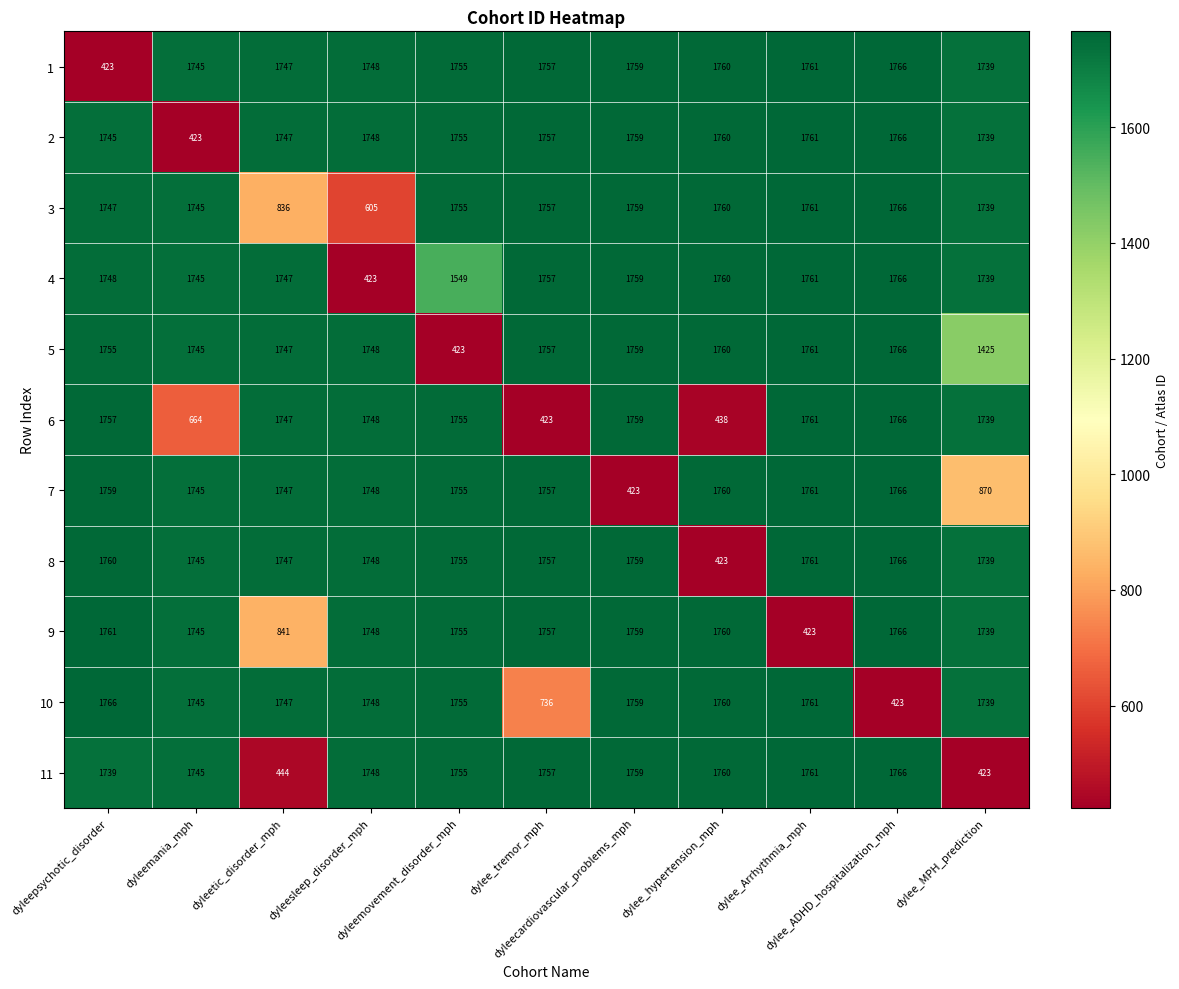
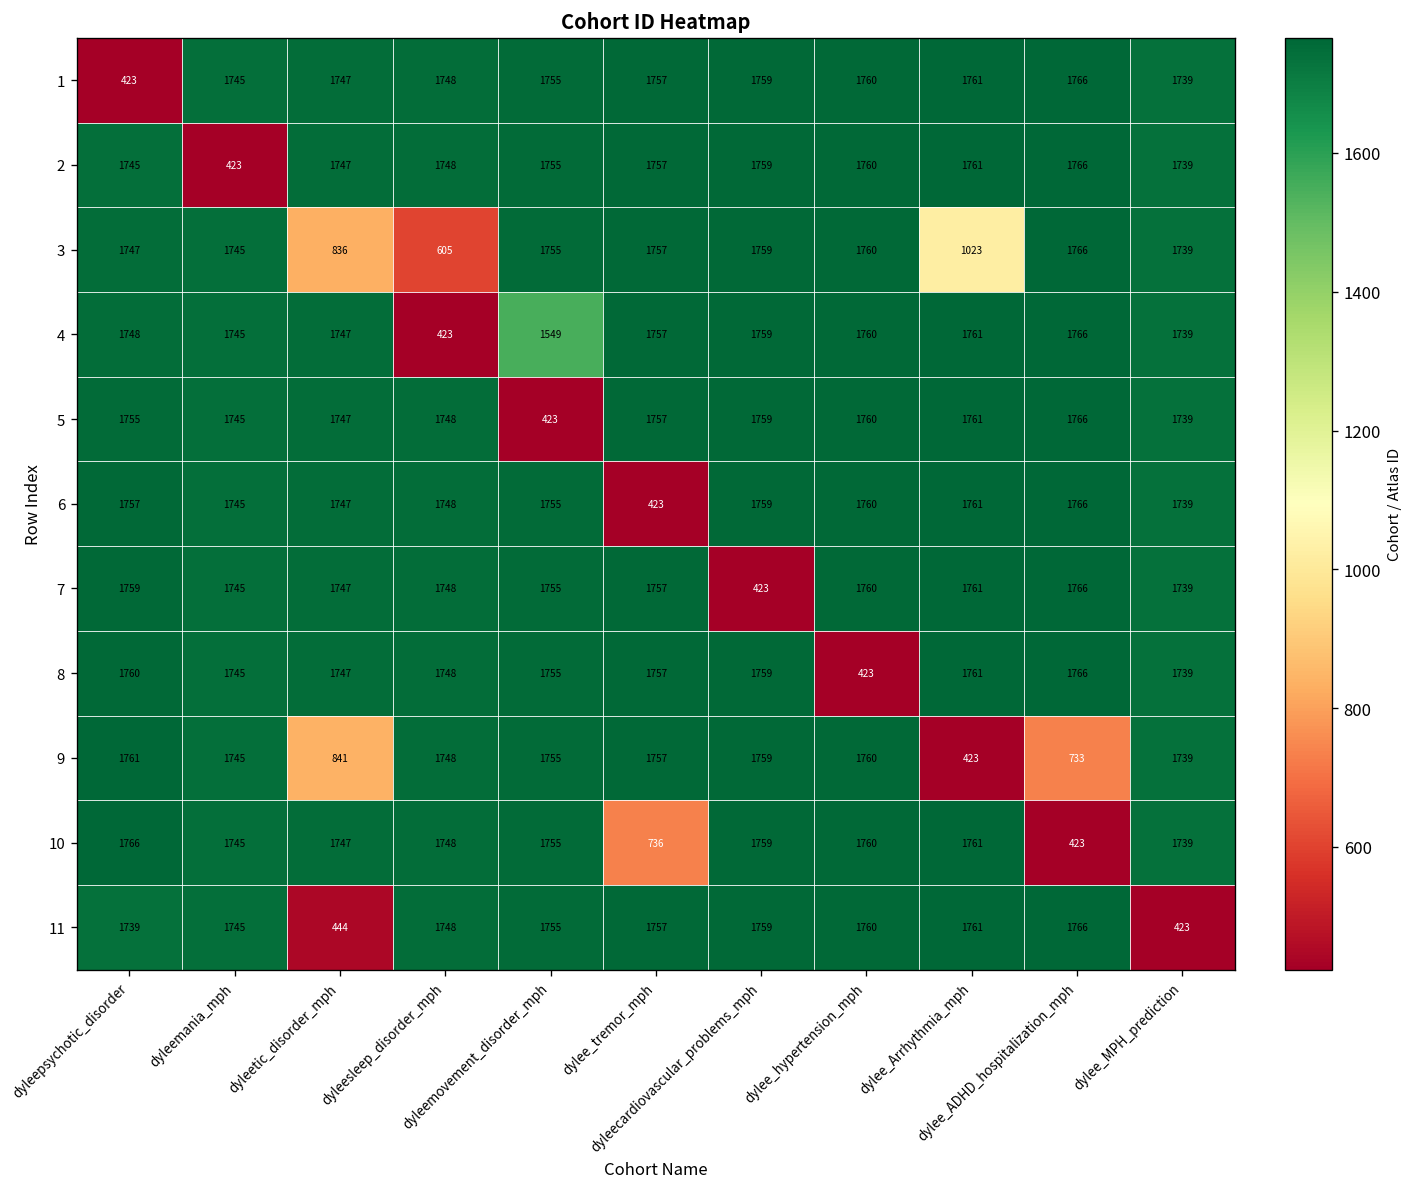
3, dylee_Arrhythmia_mph: 1761 -> 1023
5, dylee_MPH_prediction: 1425 -> 1739
6, dyleemania_mph: 664 -> 1745
6, dylee_hypertension_mph: 438 -> 1760
7, dylee_MPH_prediction: 870 -> 1739
9, dylee_ADHD_hospitalization_mph: 1766 -> 733
